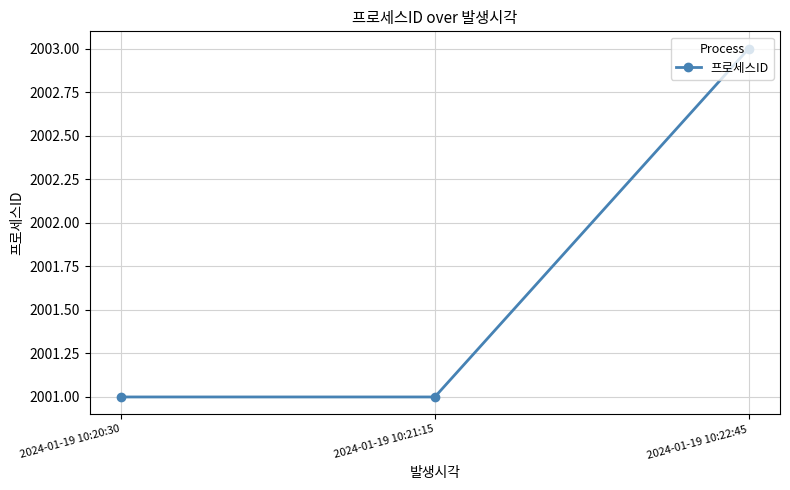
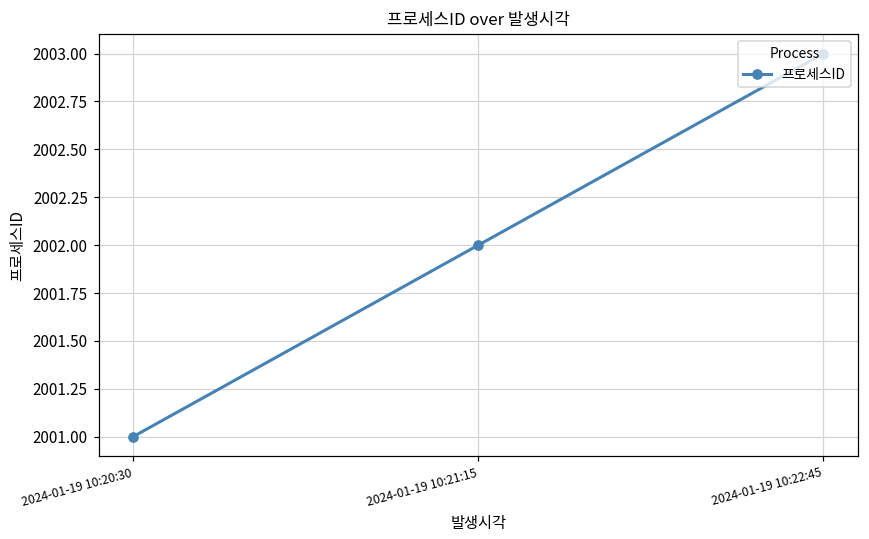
2024-01-19 10:21:15: 2001 -> 2002
